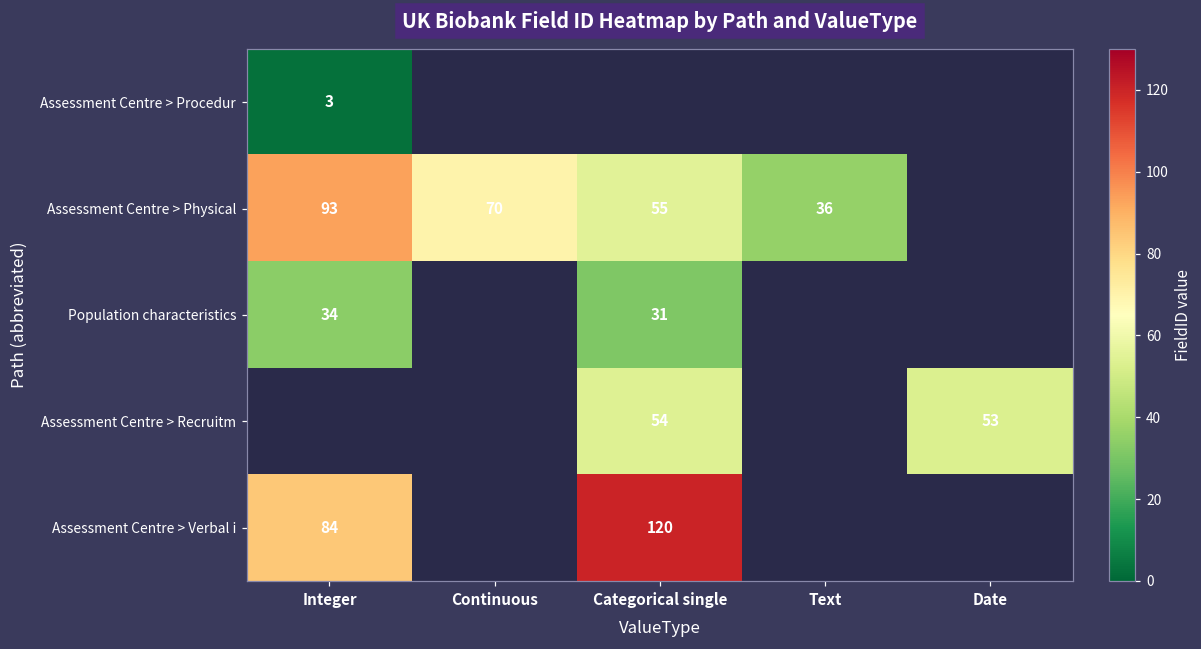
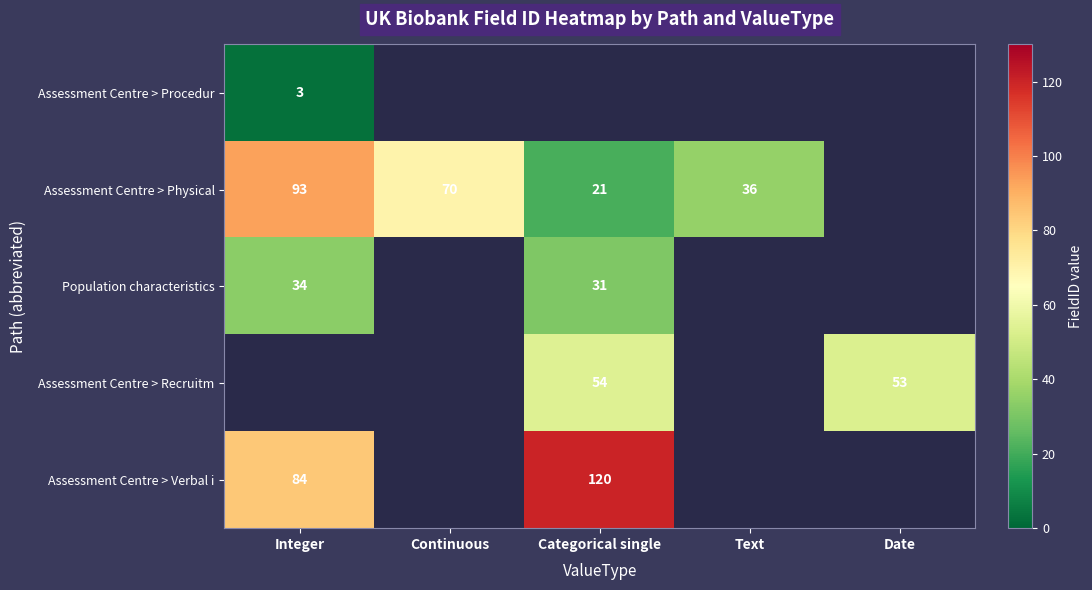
Assessment Centre > Physical, Categorical single: 55 -> 21
